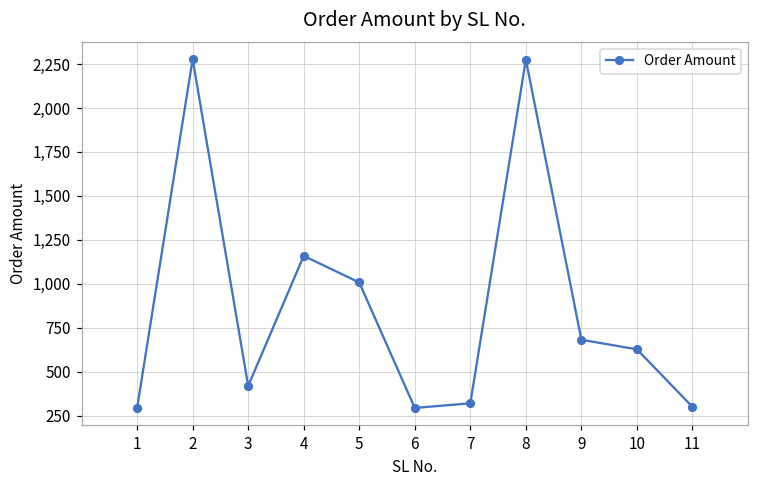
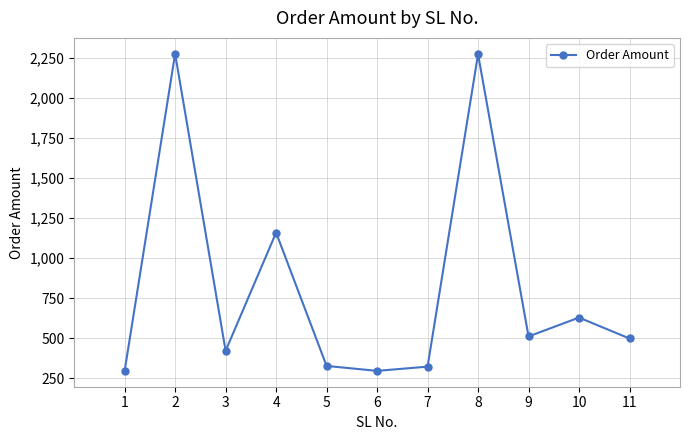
5: 1,010 -> 330
9: 680 -> 510
11: 300 -> 500
